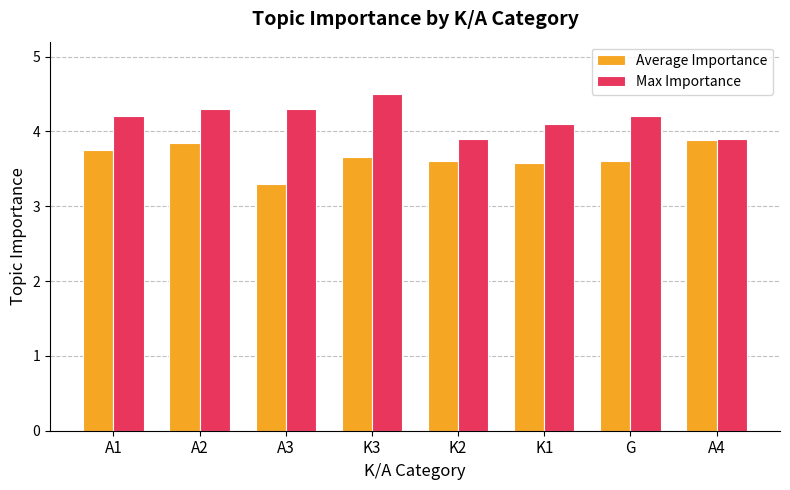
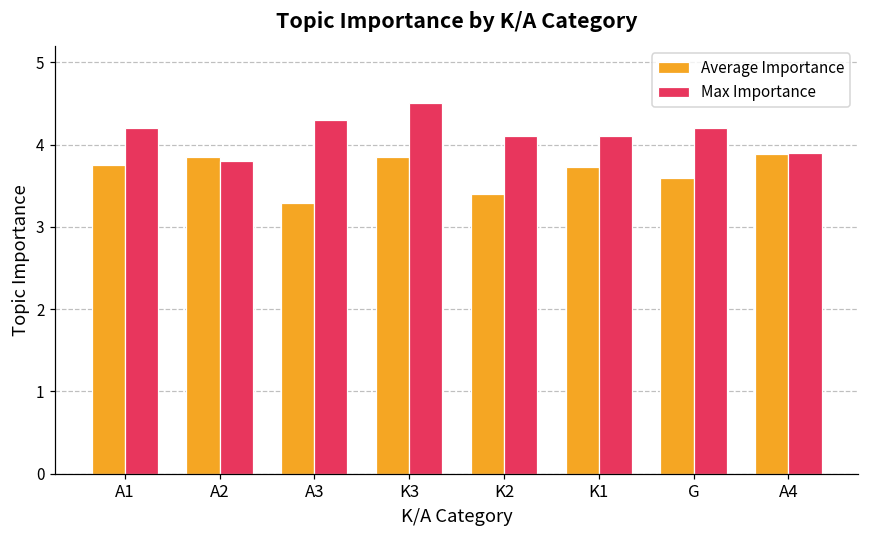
Max Importance, A2: 4.3 -> 3.8
Average Importance, K3: 3.7 -> 3.9
Average Importance, K2: 3.6 -> 3.4
Max Importance, K2: 3.9 -> 4.1
Average Importance, K1: 3.6 -> 3.7
